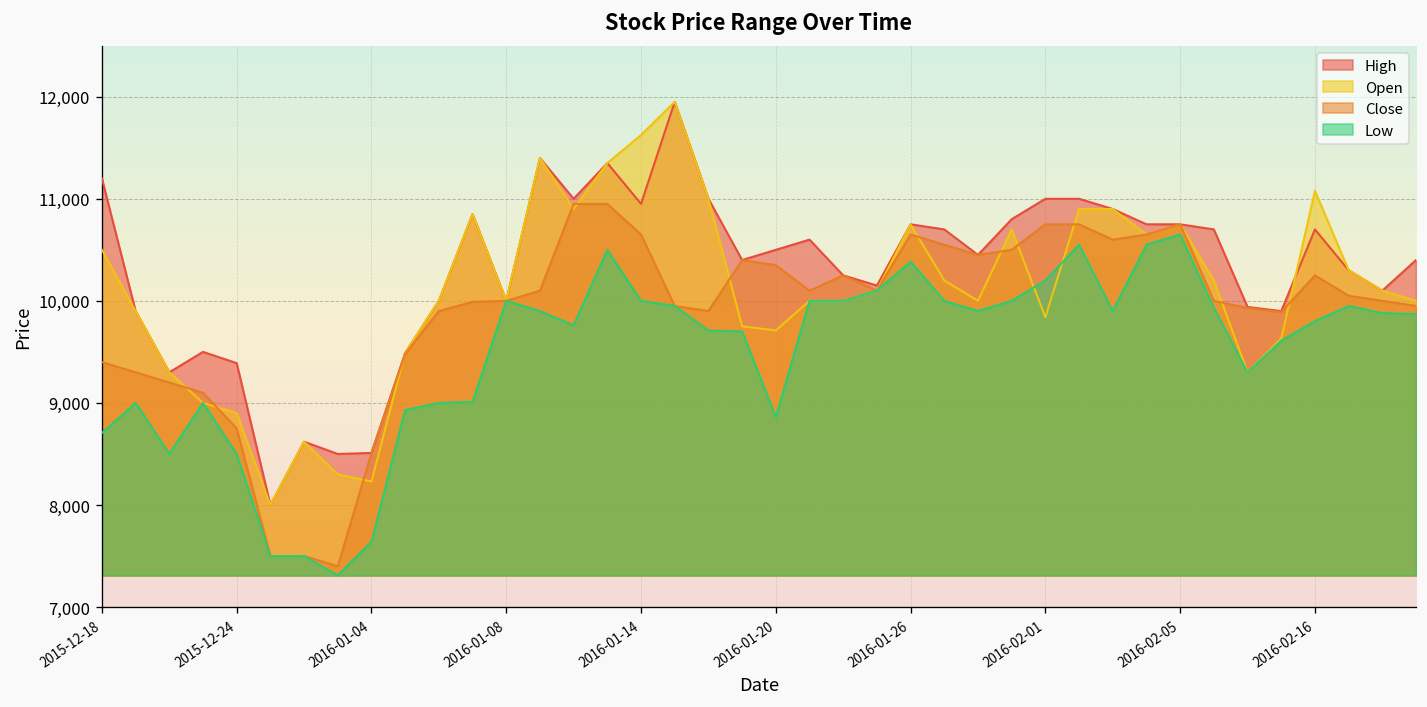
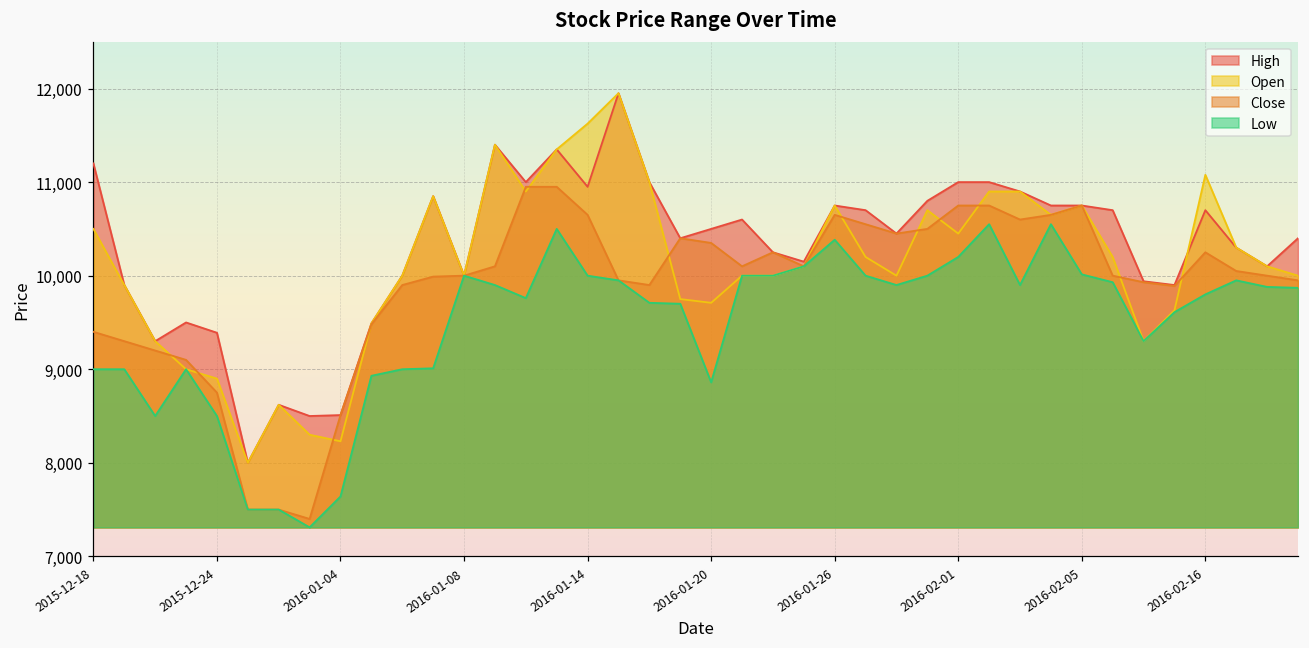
Low, 2015-12-18: 8,700 -> 9,000
Open, 2016-02-01: 9,800 -> 10,500
Low, 2016-02-05: 10,700 -> 10,000
